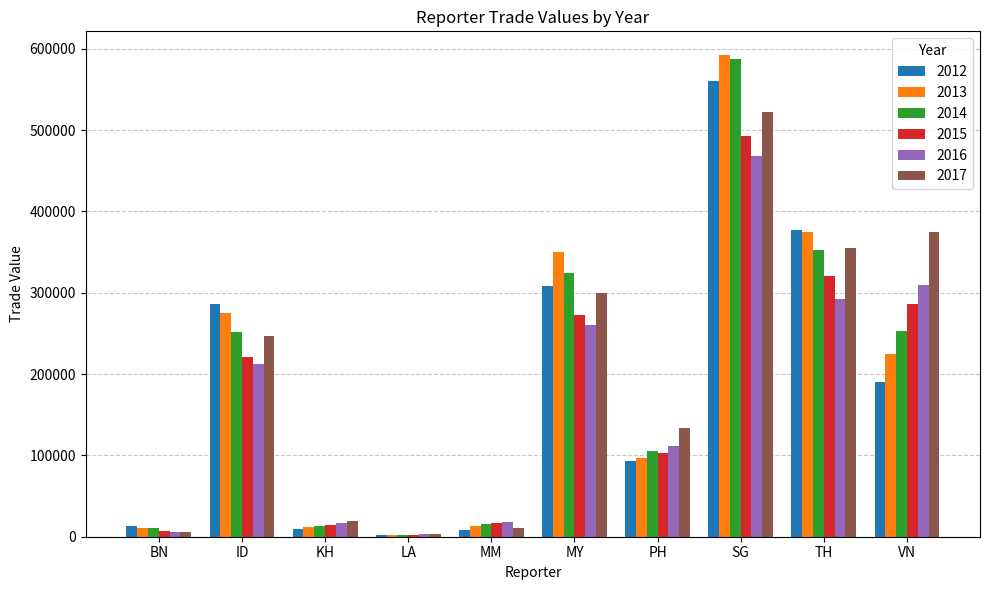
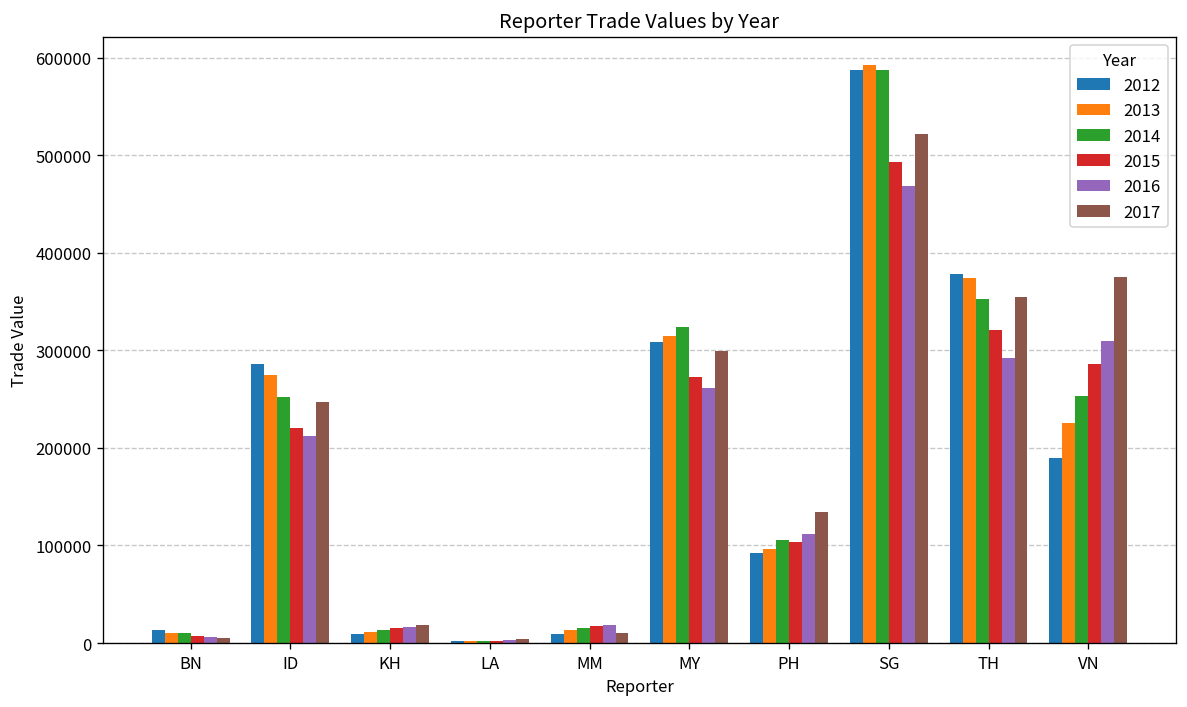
2013, MY: 350000 -> 320000
2012, SG: 560000 -> 590000
